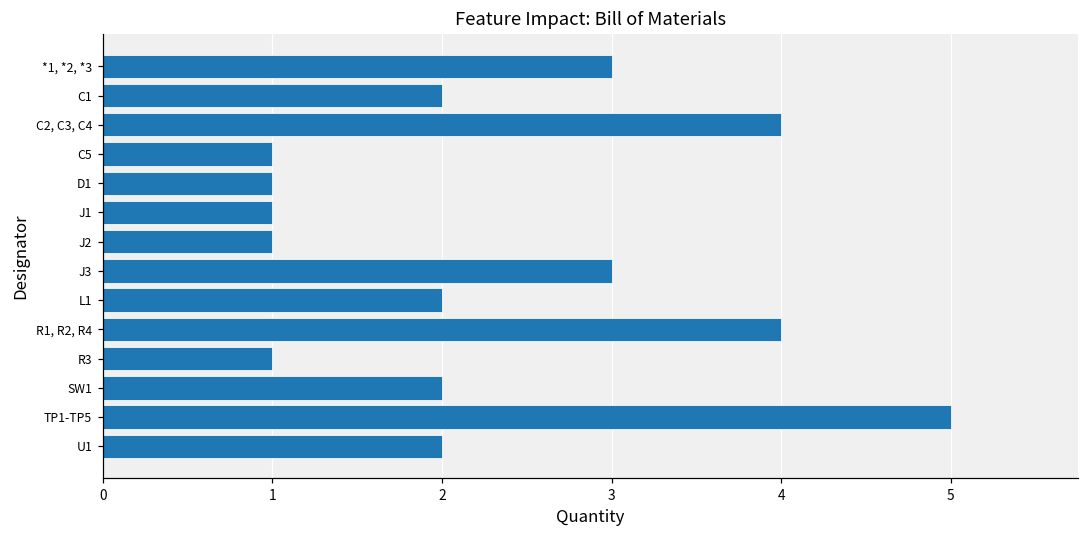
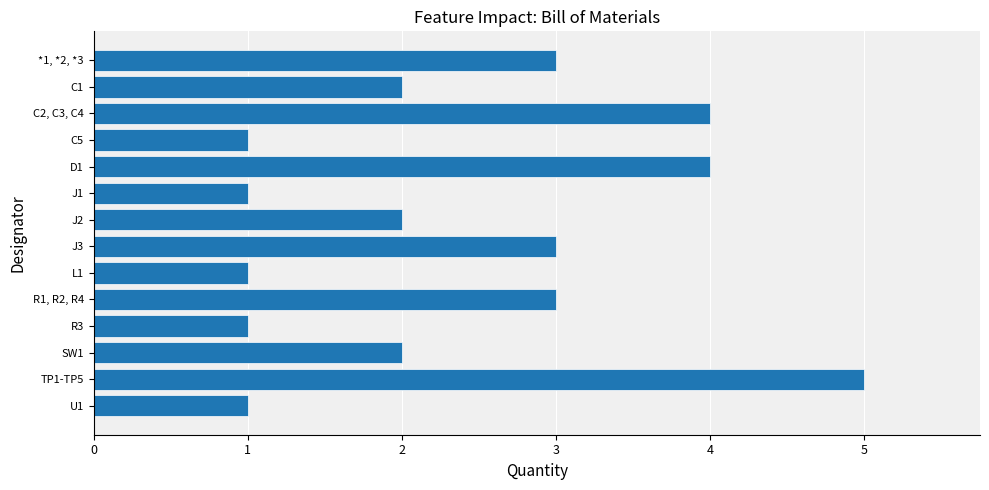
D1: 1 -> 4
J2: 1 -> 2
L1: 2 -> 1
R1, R2, R4: 4 -> 3
U1: 2 -> 1
